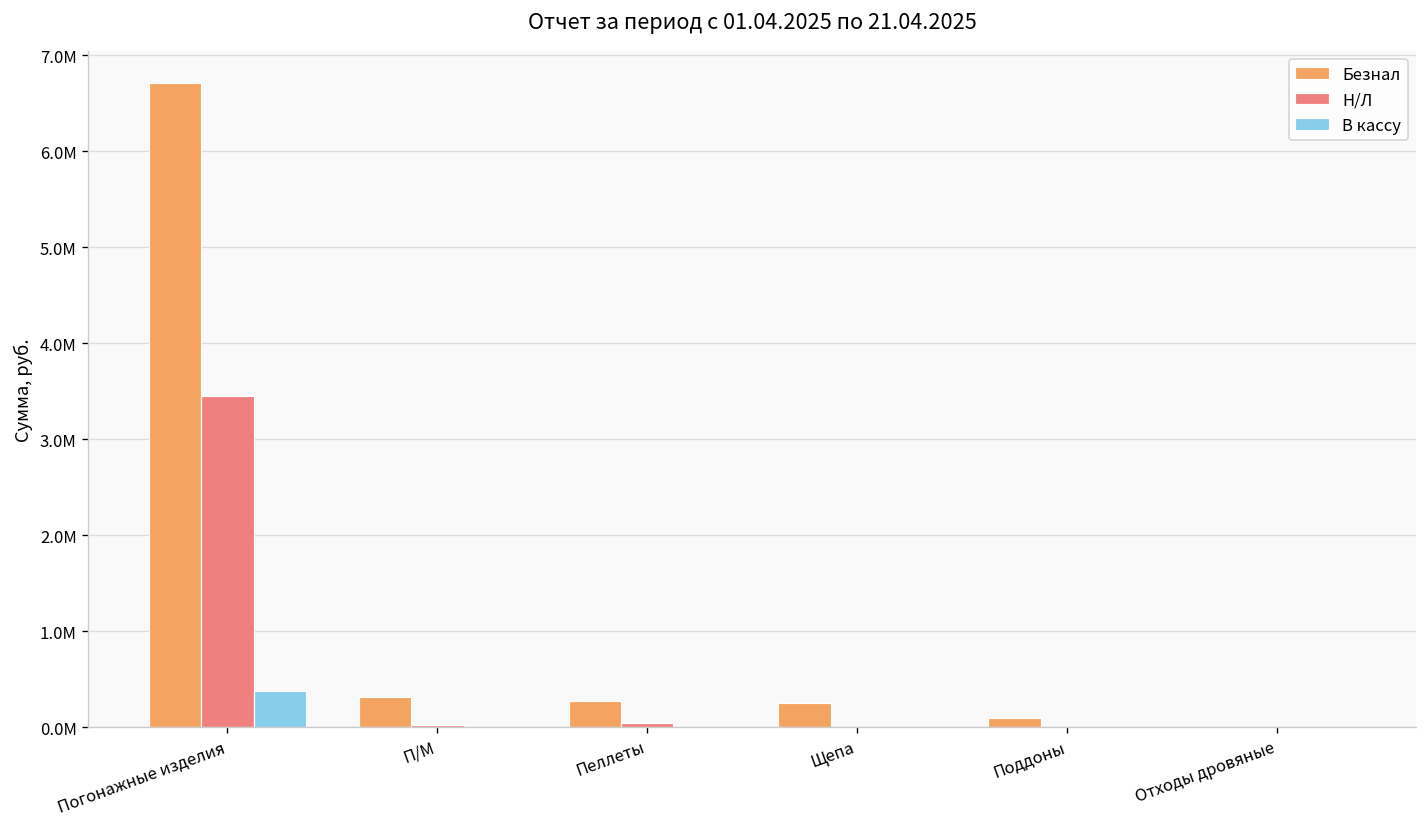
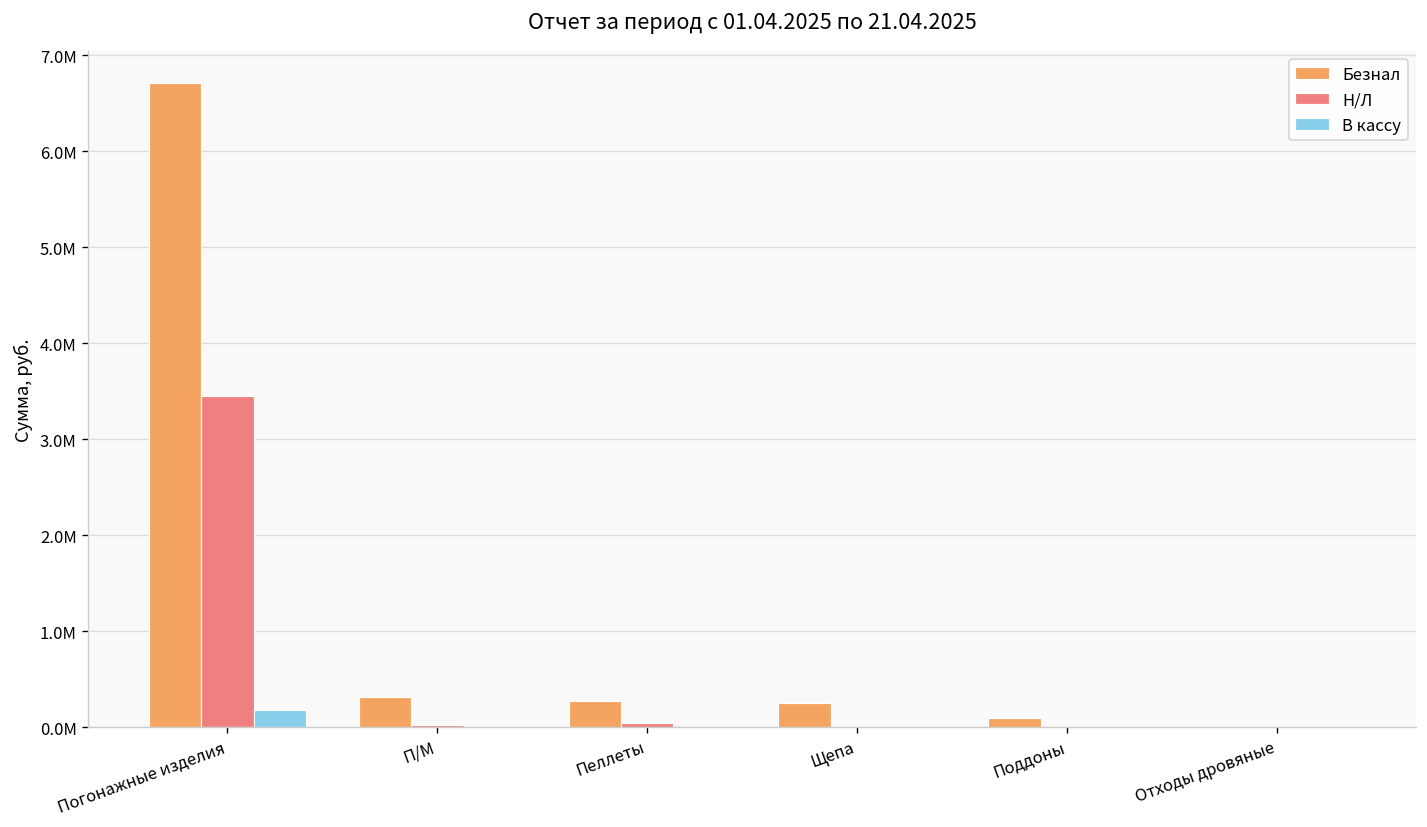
В кассу, Погонажные изделия: 400000 -> 200000
